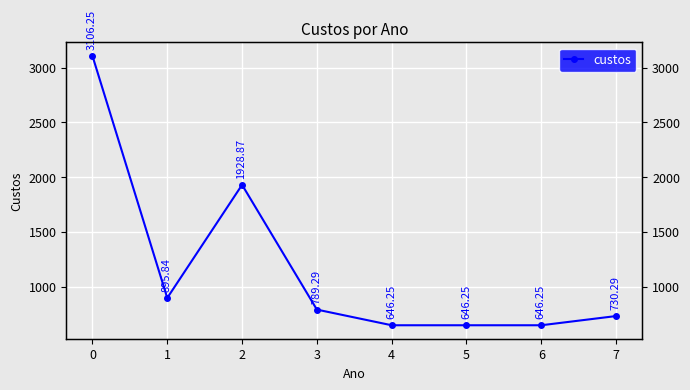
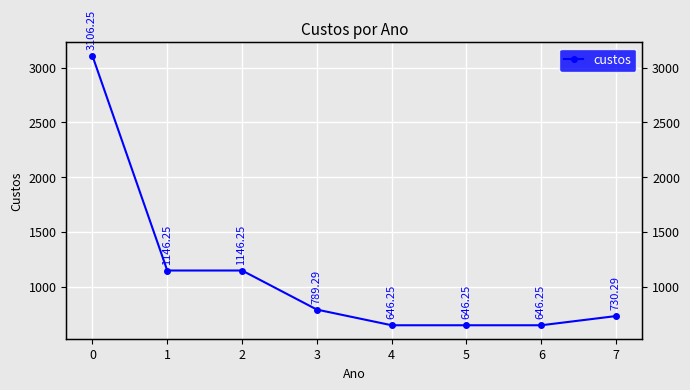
1: 895.84 -> 1146.25
2: 1928.87 -> 1146.25
